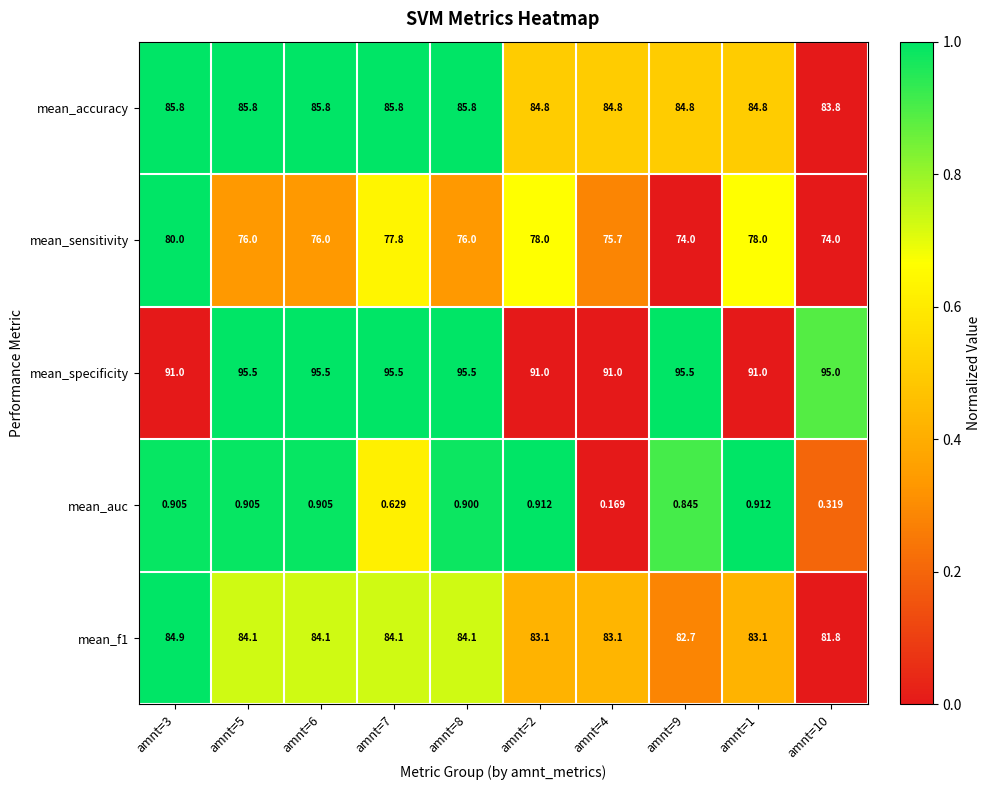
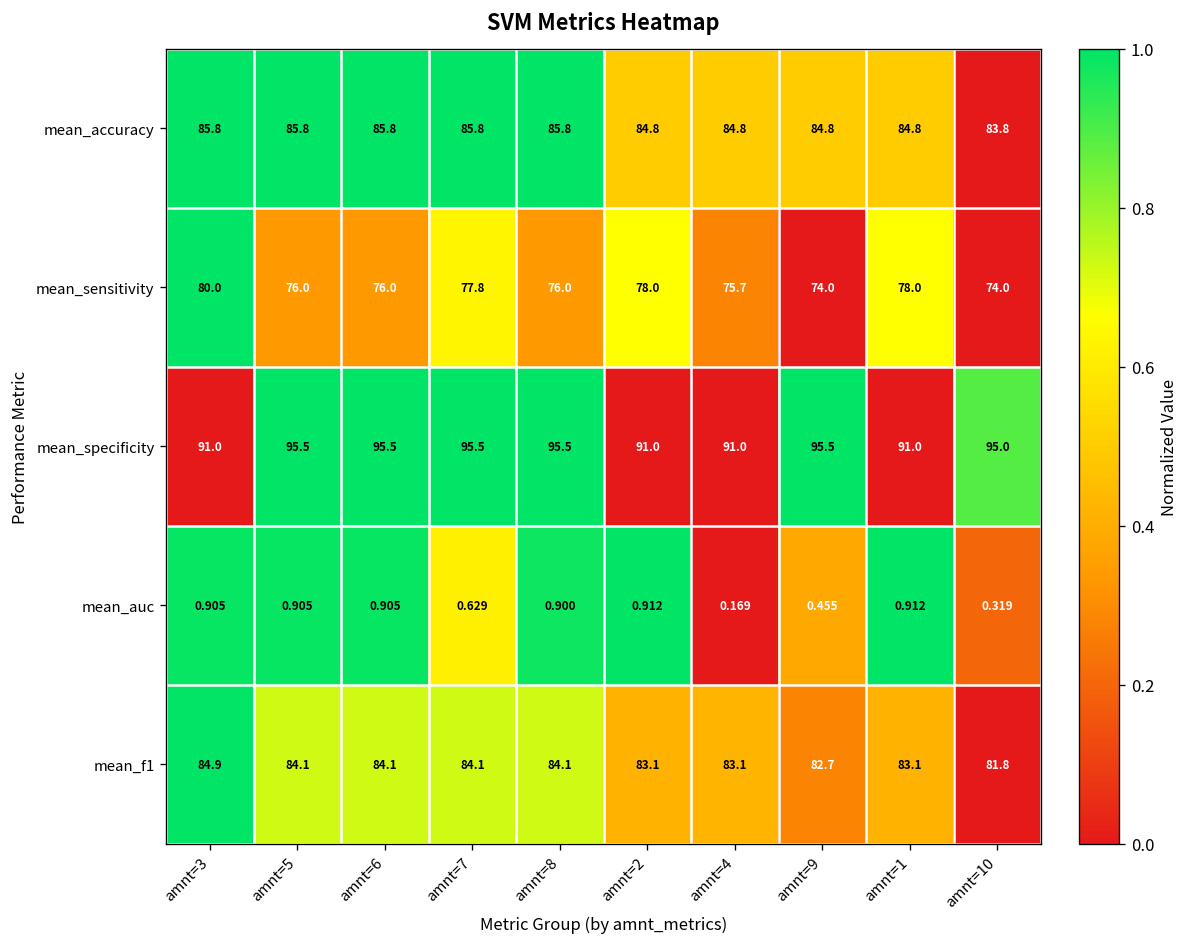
mean_auc, amnt=9: 0.845 -> 0.455
